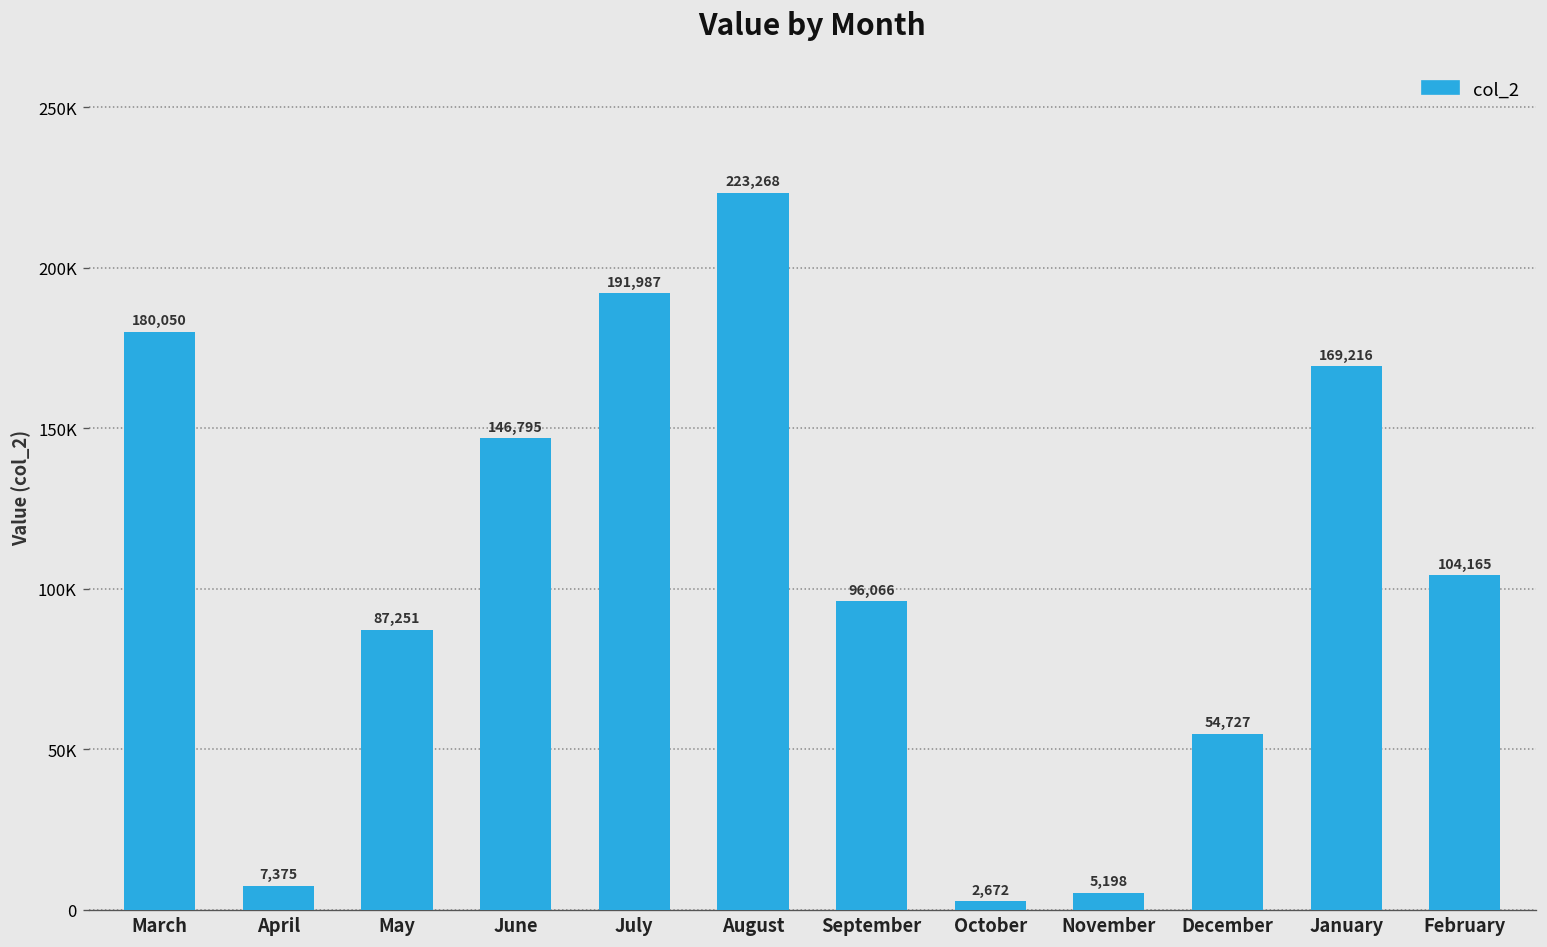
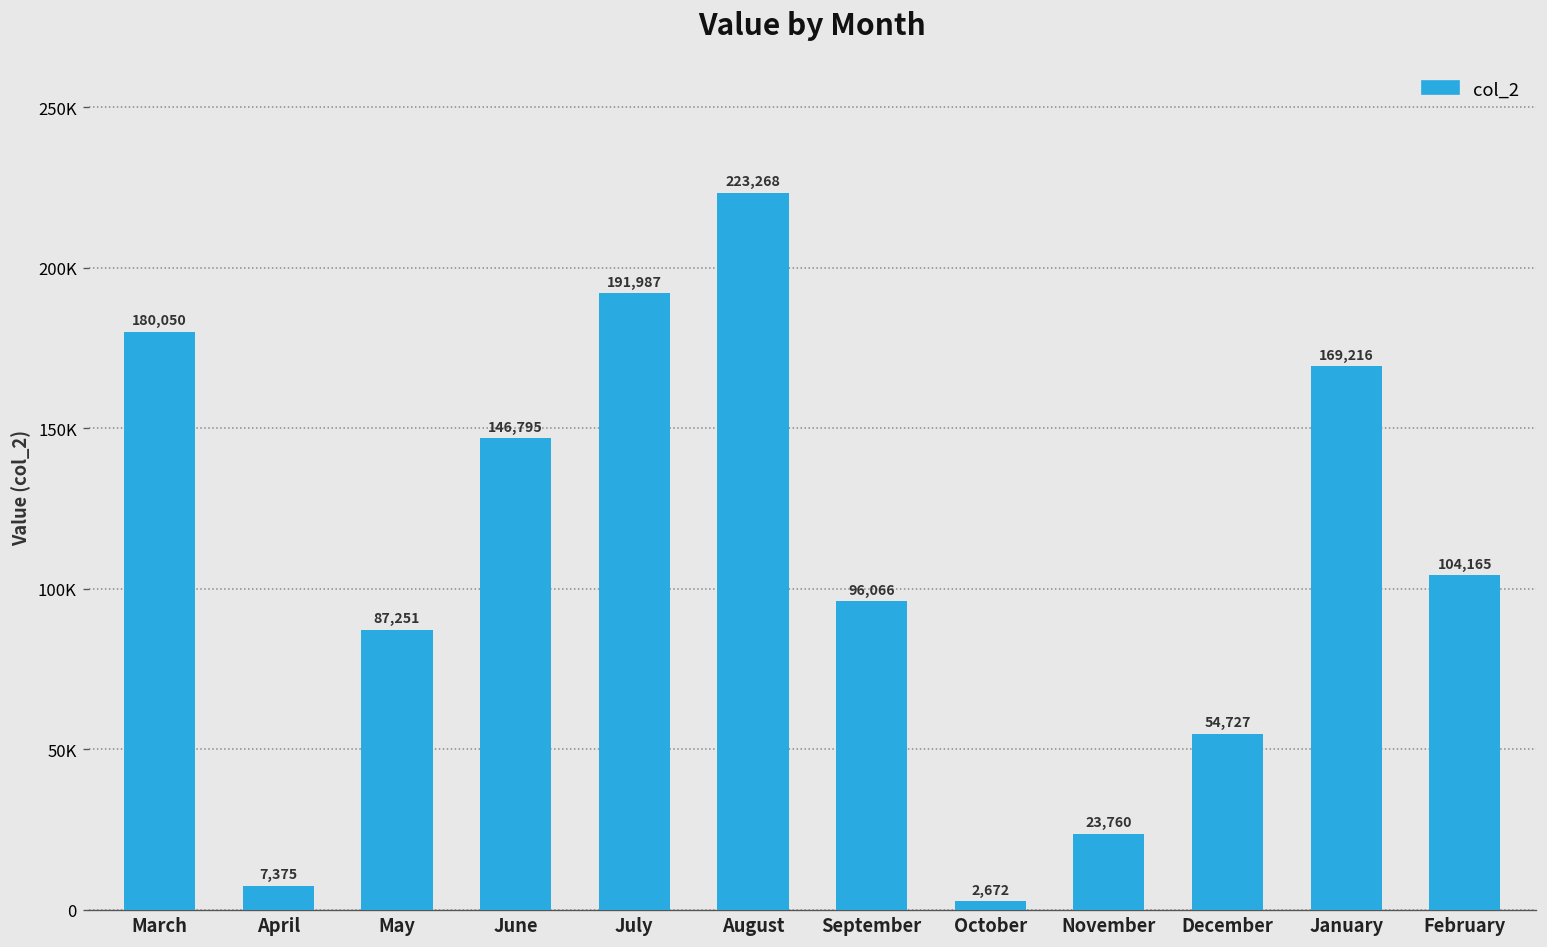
November: 5,198 -> 23,760
